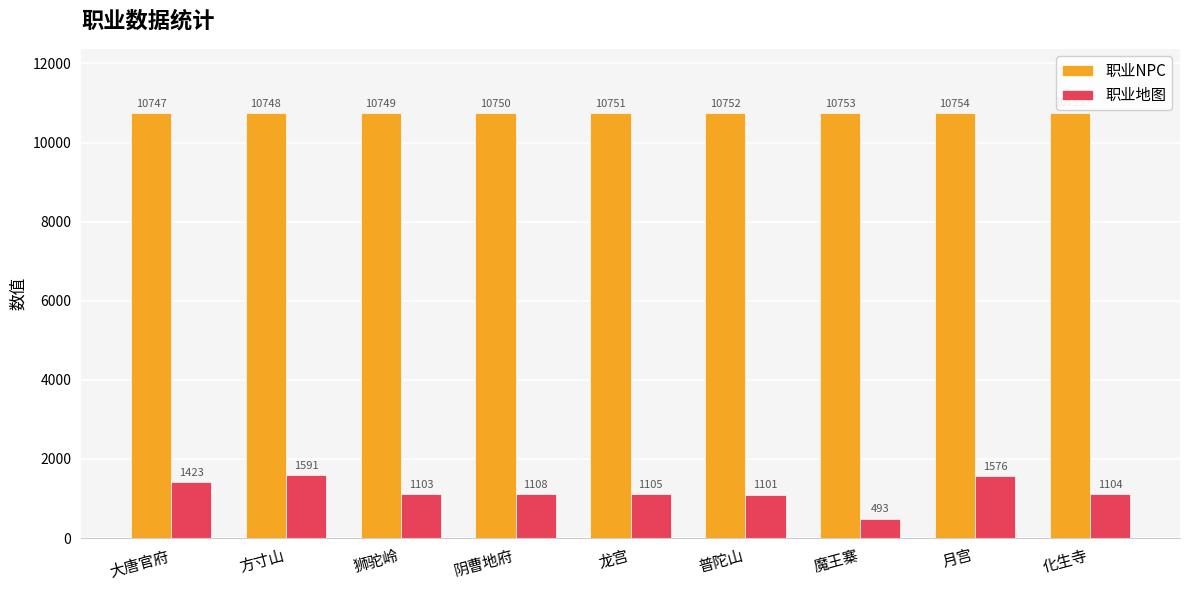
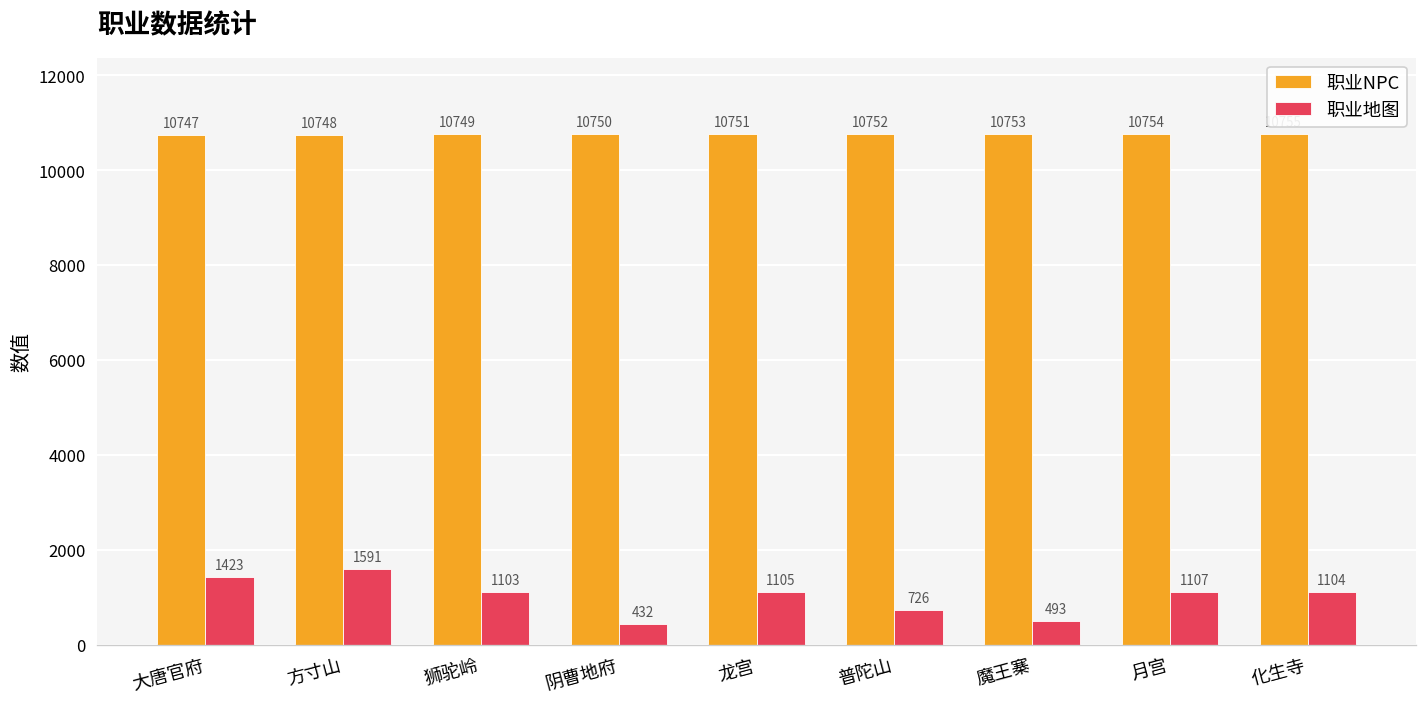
职业地图, 阴曹地府: 1108 -> 432
职业地图, 普陀山: 1101 -> 726
职业地图, 月宫: 1576 -> 1107
